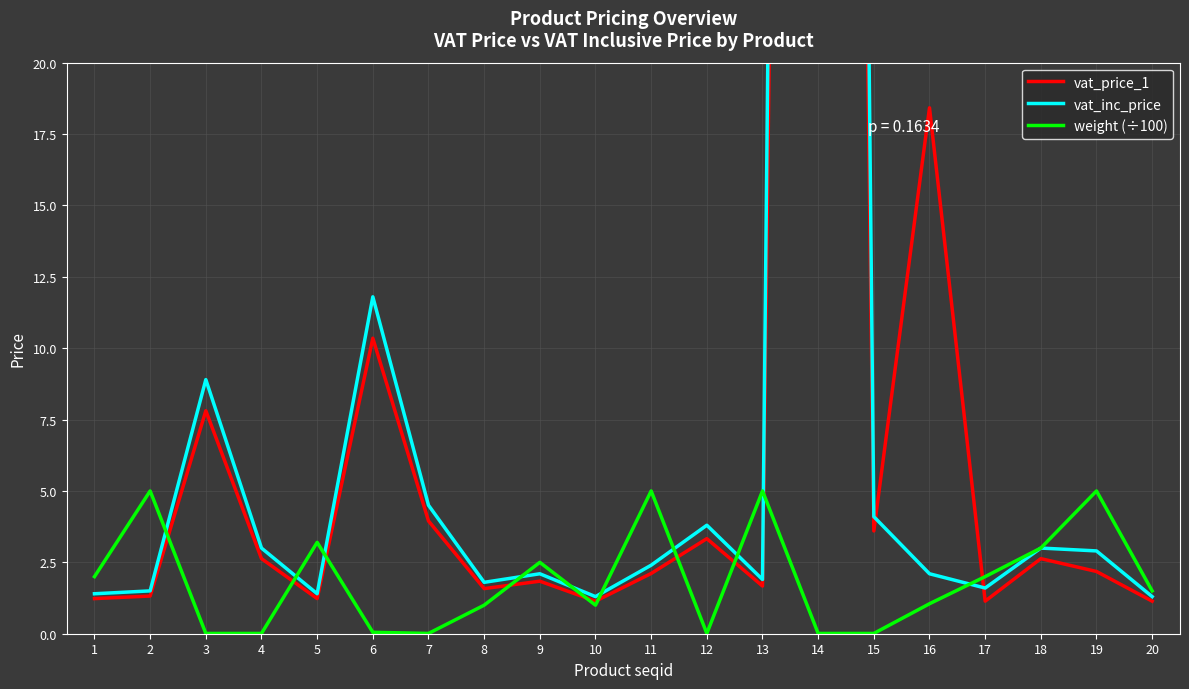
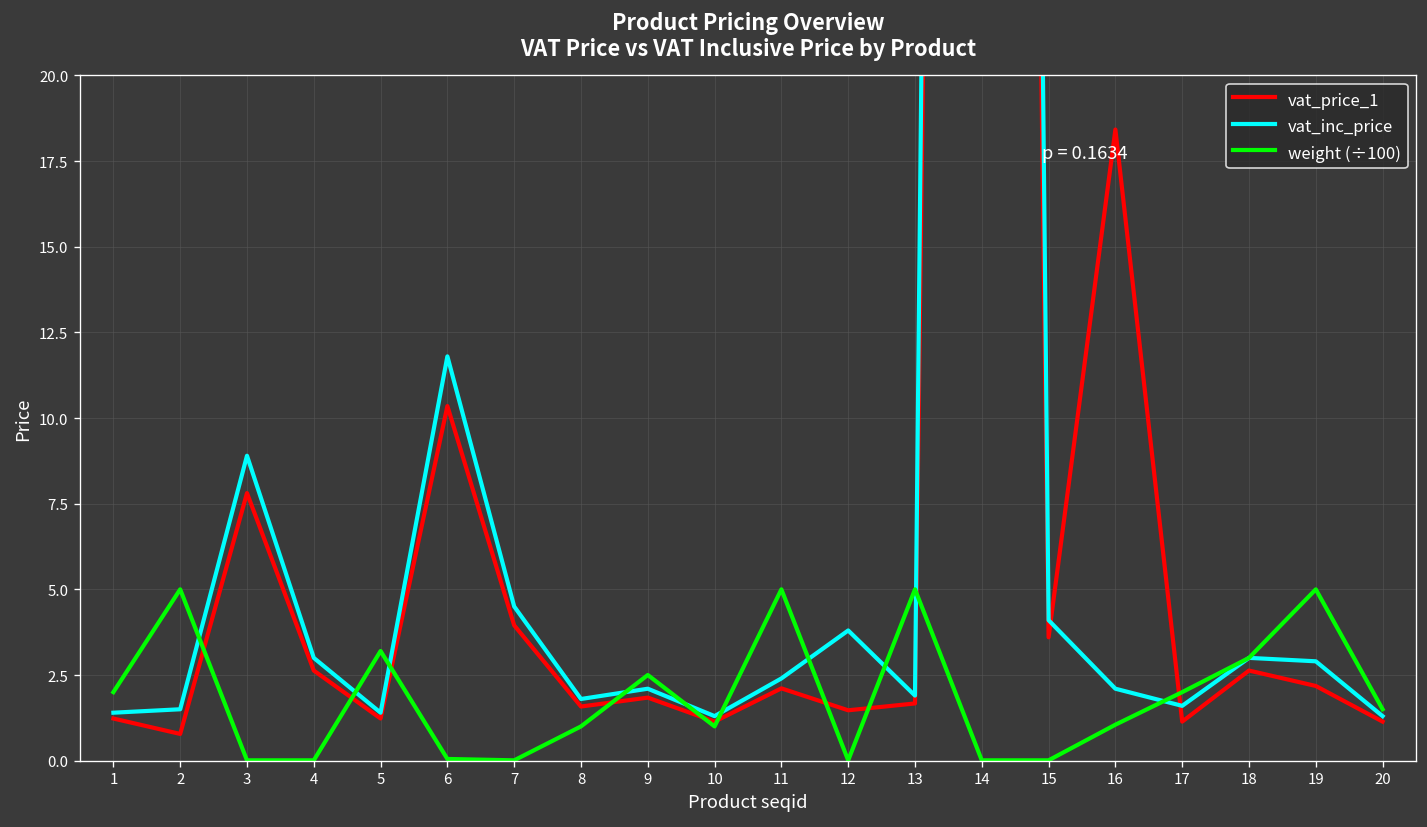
vat_price_1, 2: 1.3 -> 0.8
vat_price_1, 12: 3.3 -> 1.5
